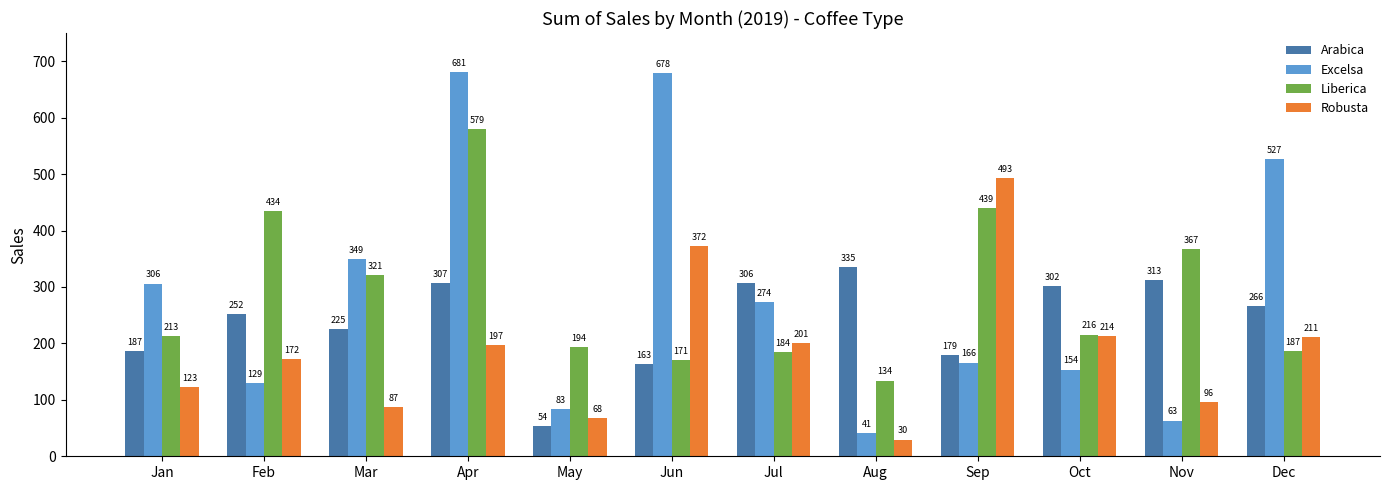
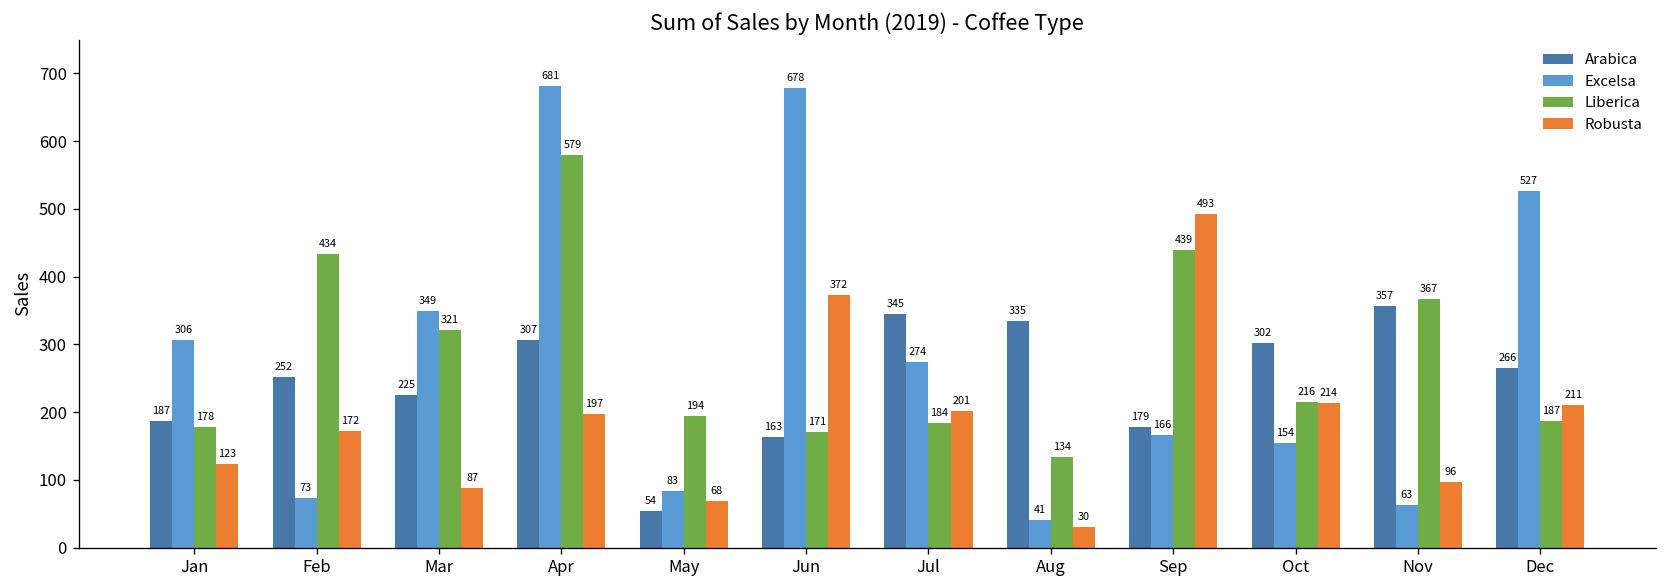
Liberica, Jan: 213 -> 178
Excelsa, Feb: 129 -> 73
Arabica, Jul: 306 -> 345
Arabica, Nov: 313 -> 357
